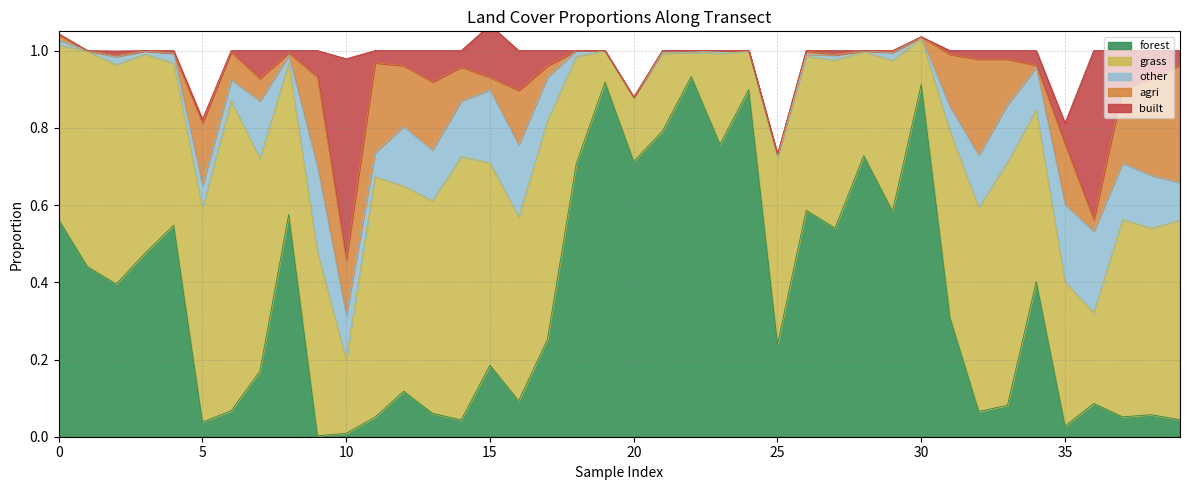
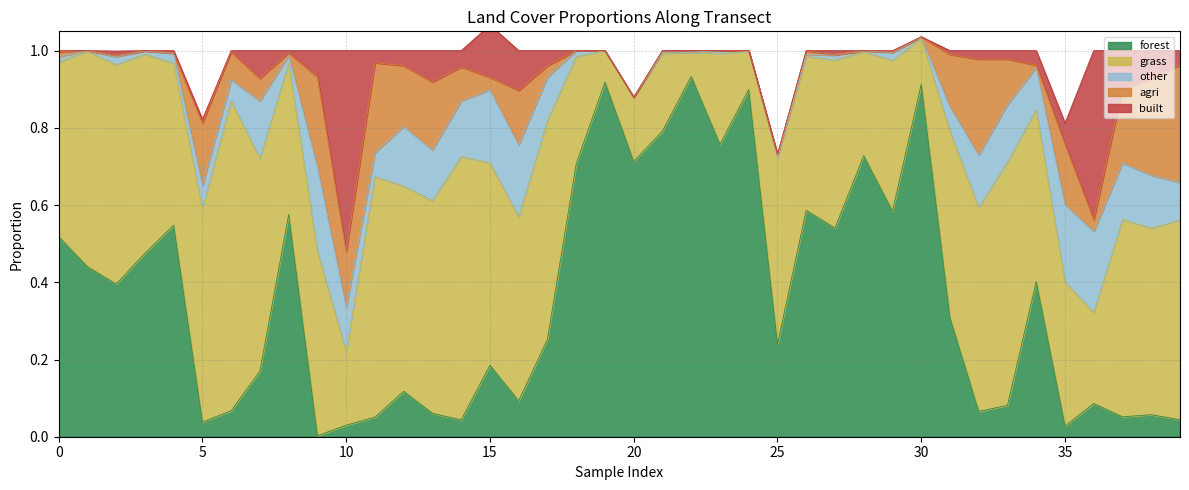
forest, 0: 0.56 -> 0.52
forest, 10: 0.01 -> 0.03
